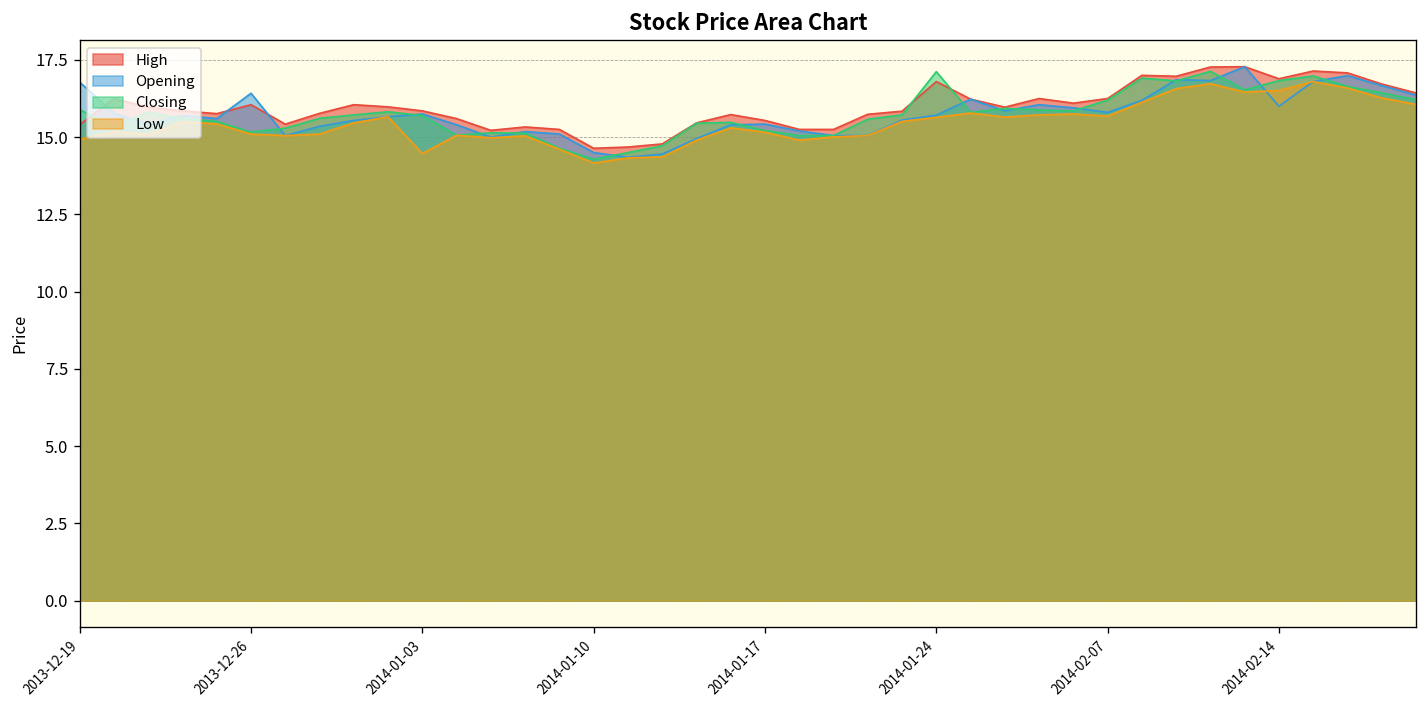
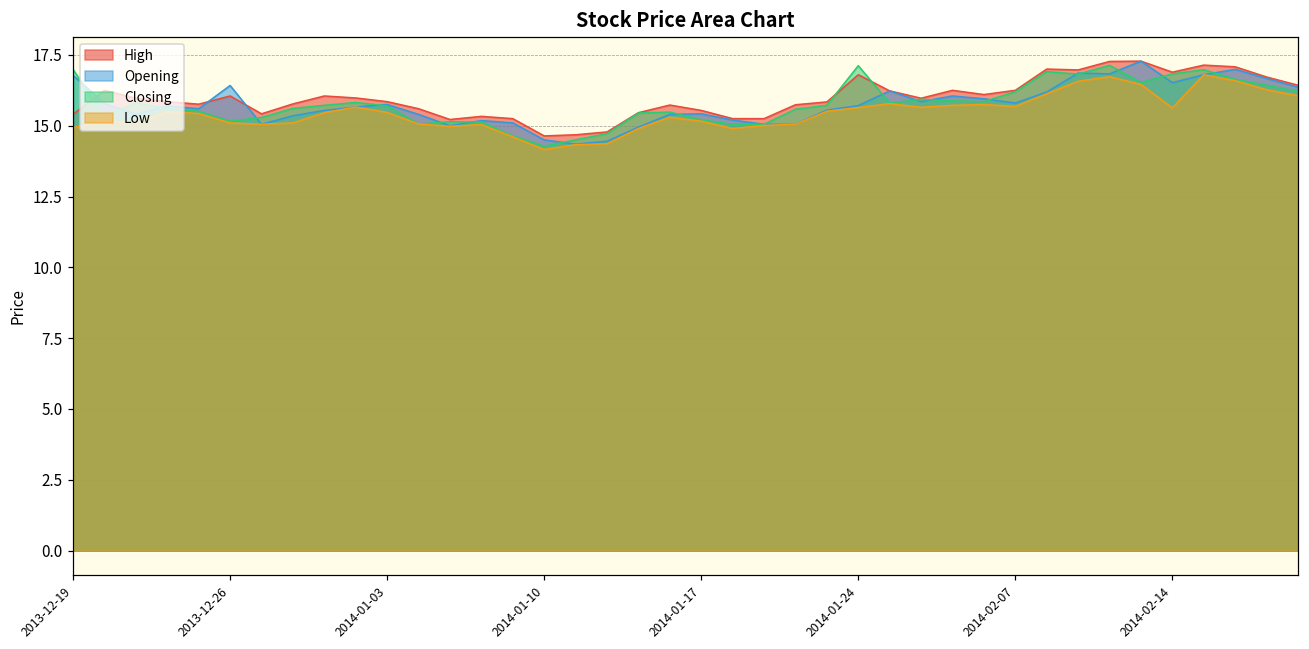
Closing, 2013-12-19: 15.9 -> 17.0
Low, 2014-01-03: 14.5 -> 15.5
Opening, 2014-02-14: 16.0 -> 16.5
Low, 2014-02-14: 16.5 -> 15.6
